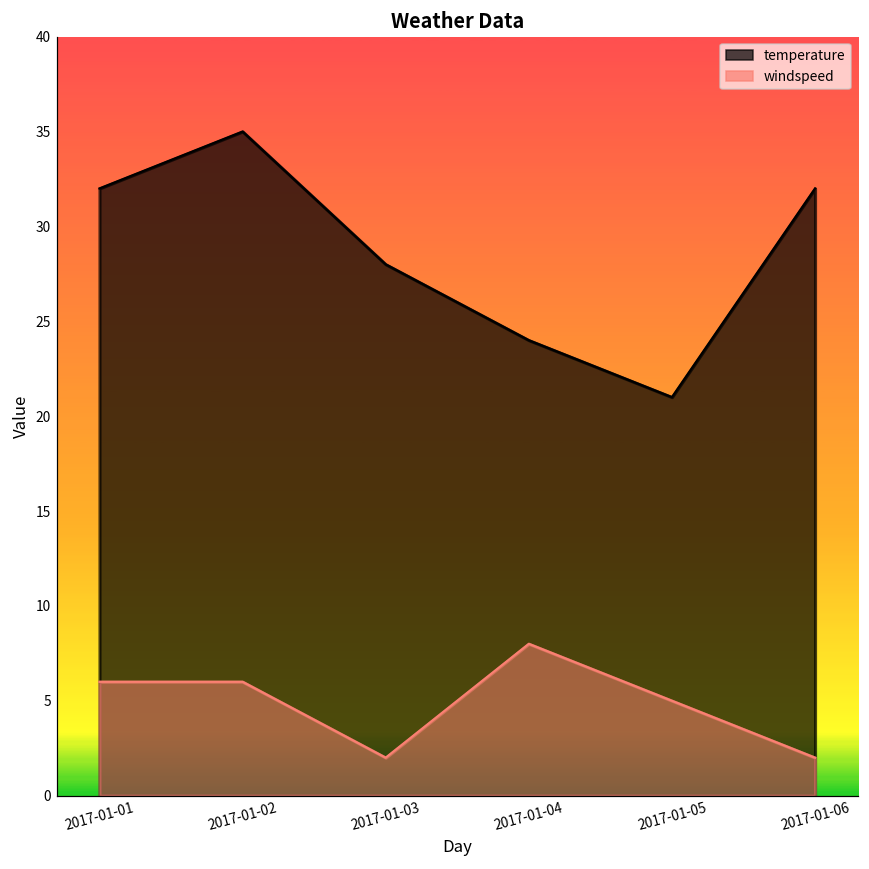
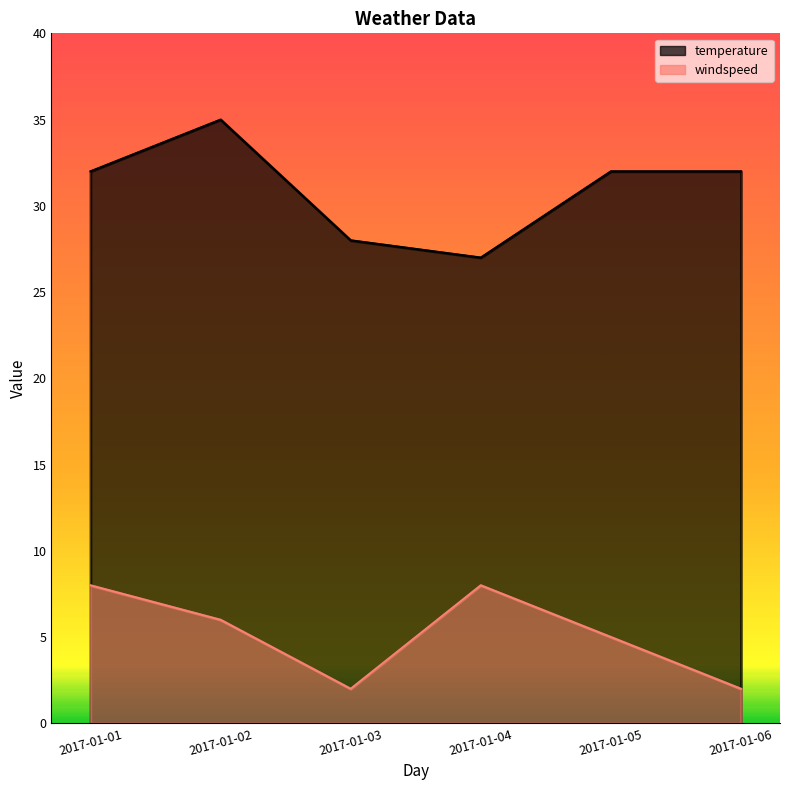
windspeed, 2017-01-01: 6 -> 8
temperature, 2017-01-04: 24 -> 27
temperature, 2017-01-05: 21 -> 32
